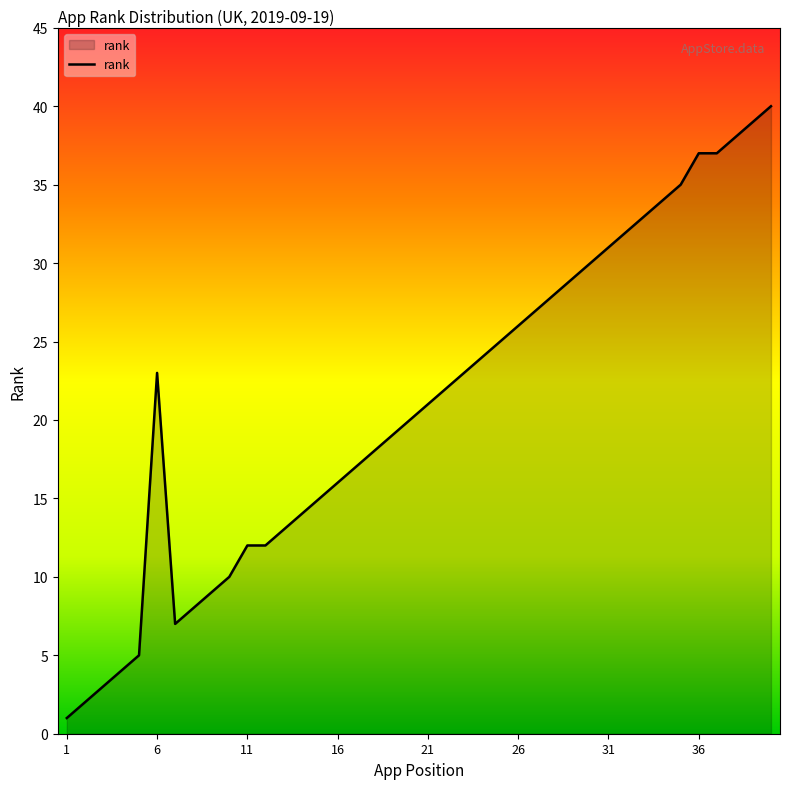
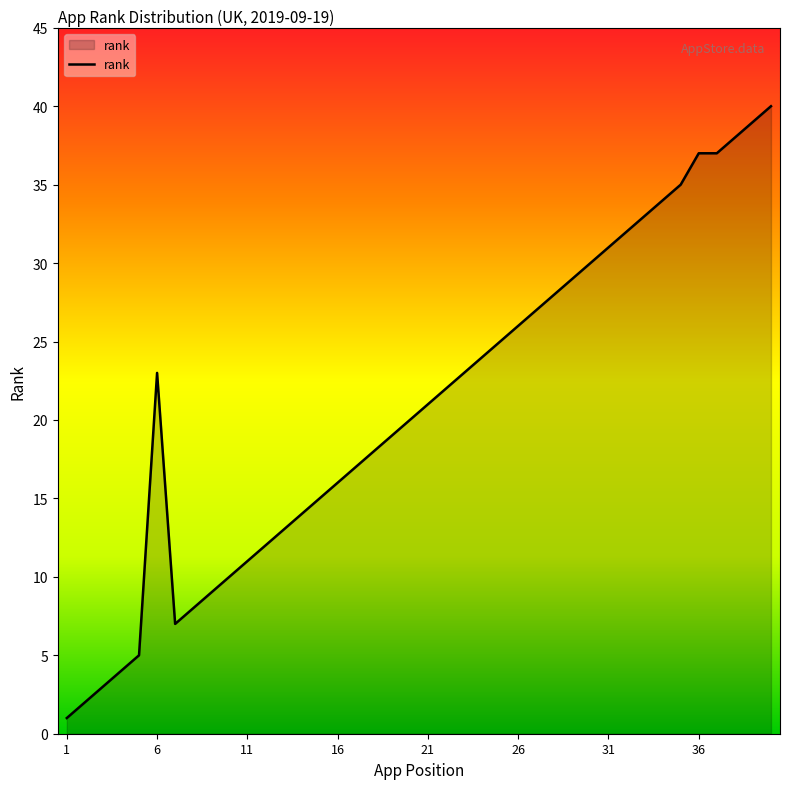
11: 12 -> 11
